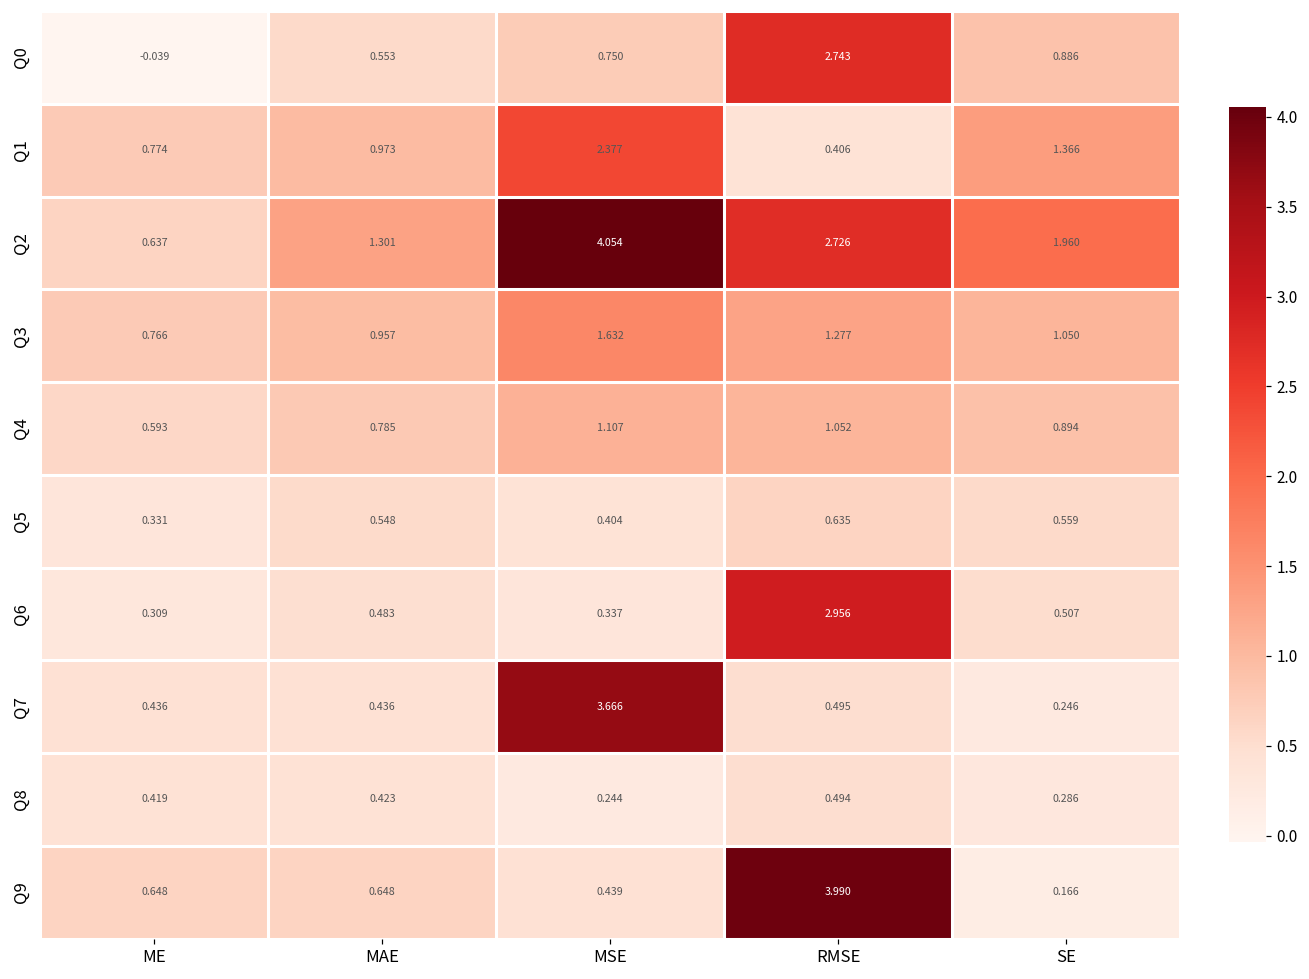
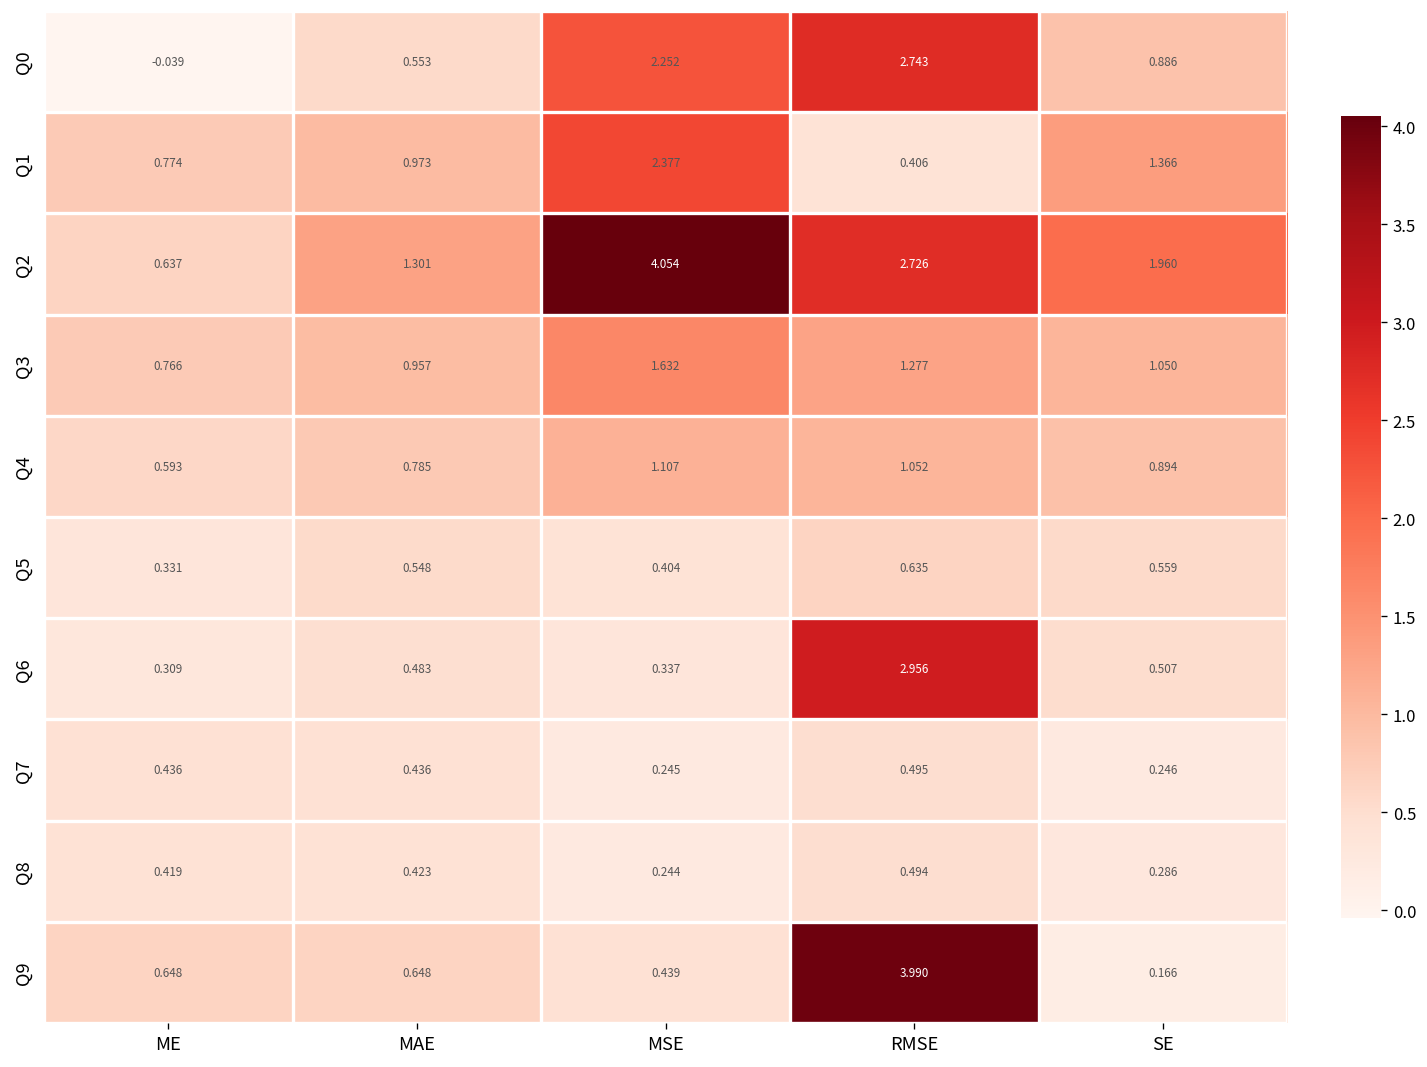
Q0, MSE: 0.750 -> 2.252
Q7, MSE: 3.666 -> 0.245
